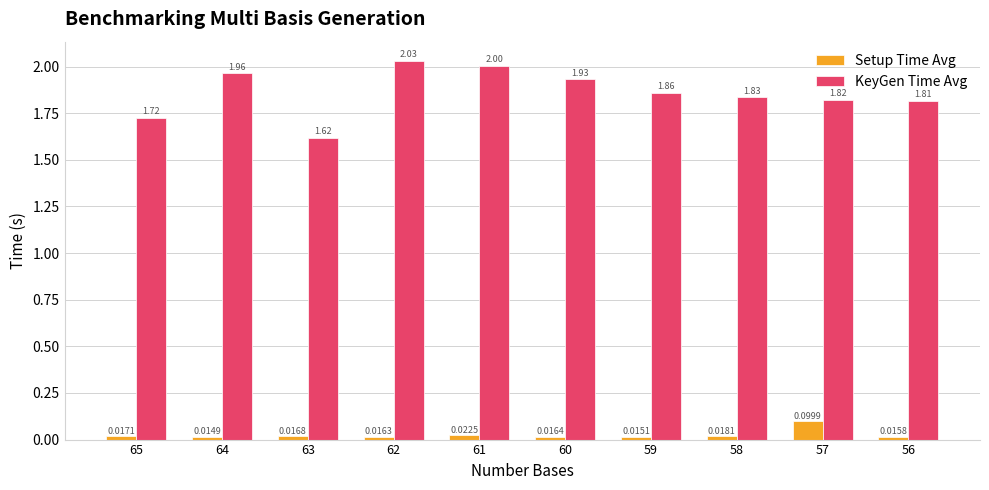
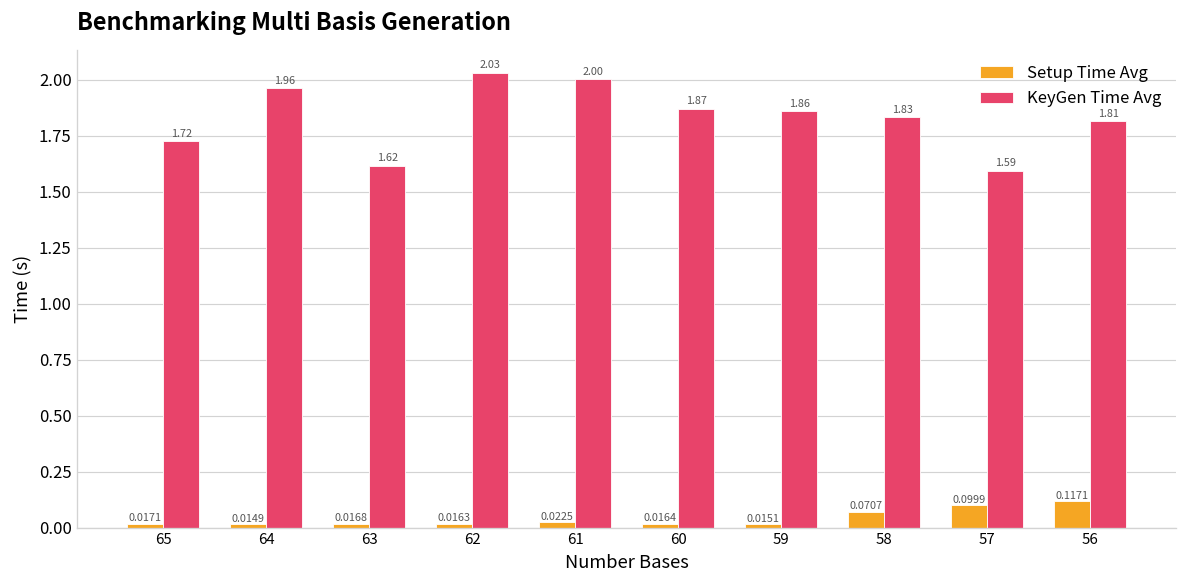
KeyGen Time Avg, 60: 1.93 -> 1.87
Setup Time Avg, 58: 0.0181 -> 0.0707
KeyGen Time Avg, 57: 1.82 -> 1.59
Setup Time Avg, 56: 0.0158 -> 0.1171
